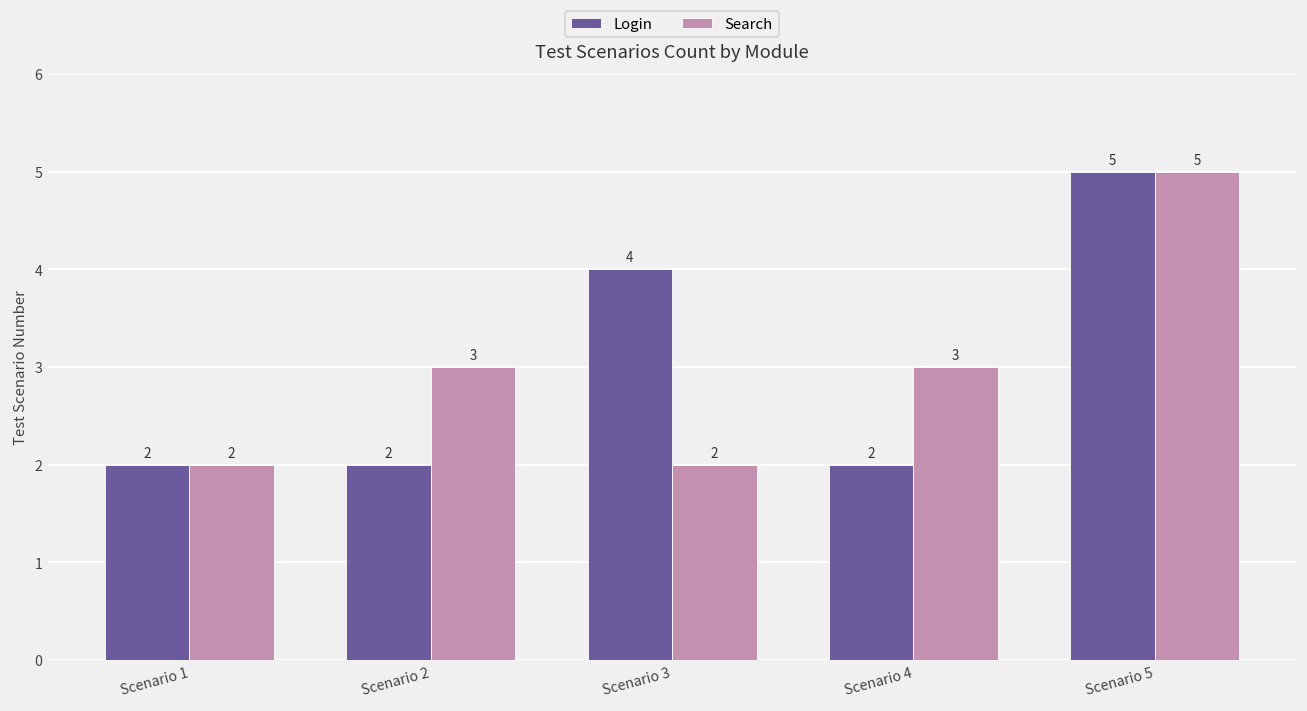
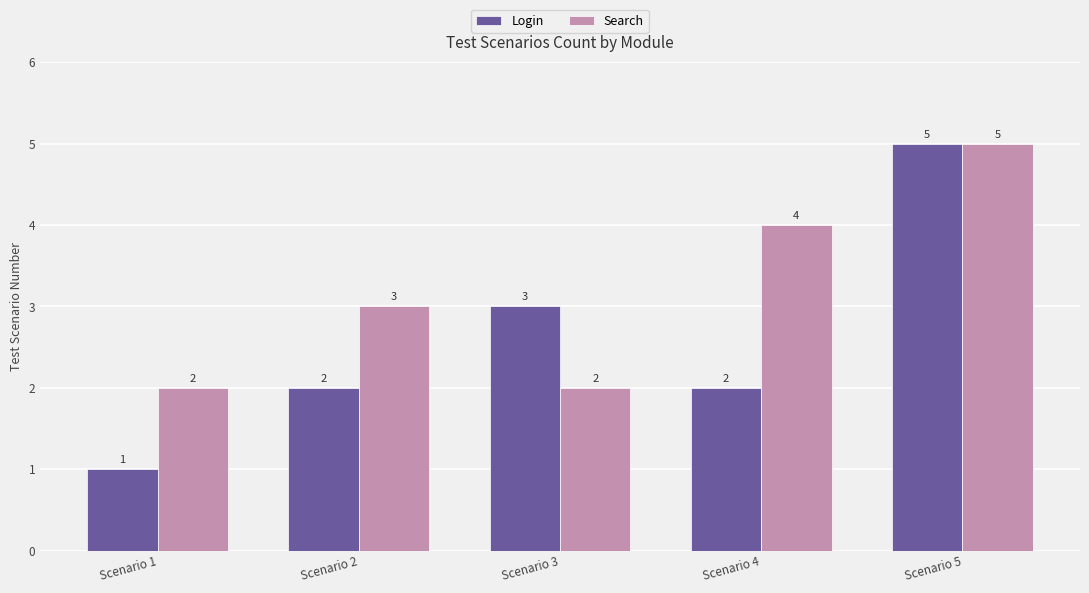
Login, Scenario 1: 2 -> 1
Login, Scenario 3: 4 -> 3
Search, Scenario 4: 3 -> 4
